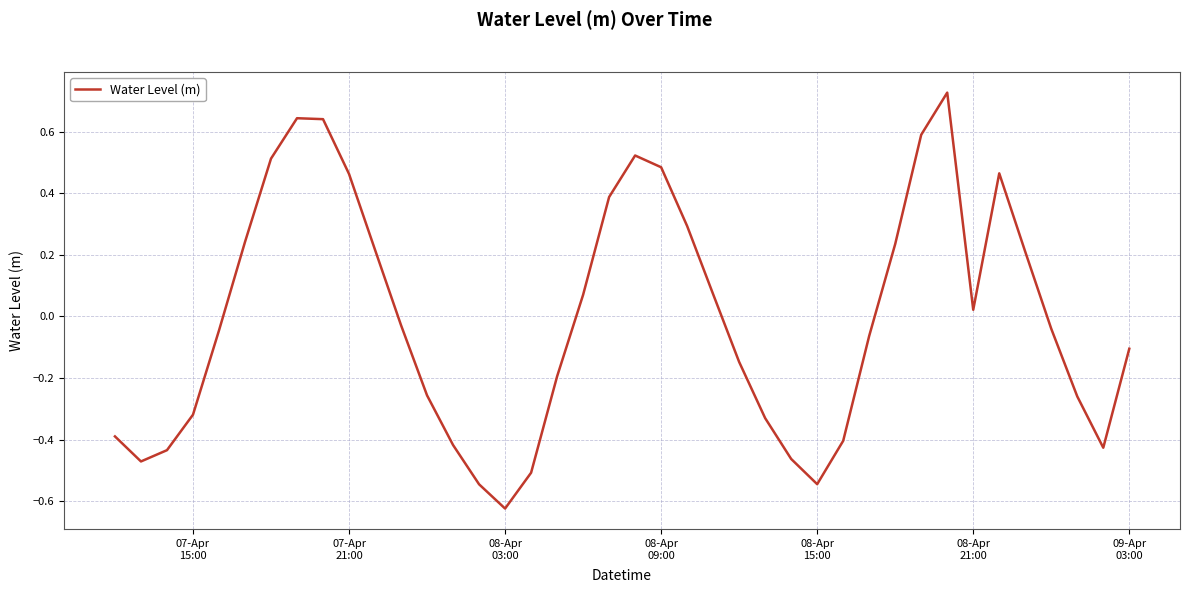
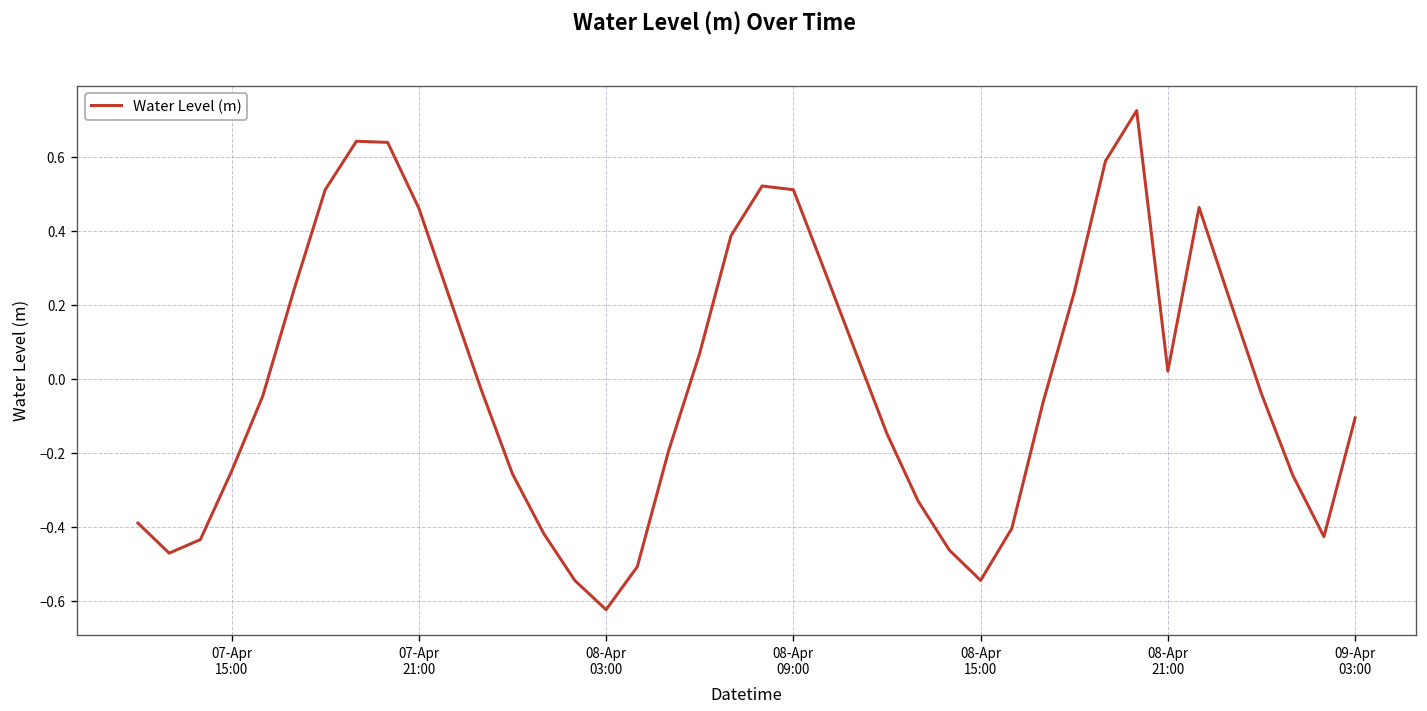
07-Apr 15:00: -0.32 -> -0.25
08-Apr 09:00: 0.48 -> 0.51
